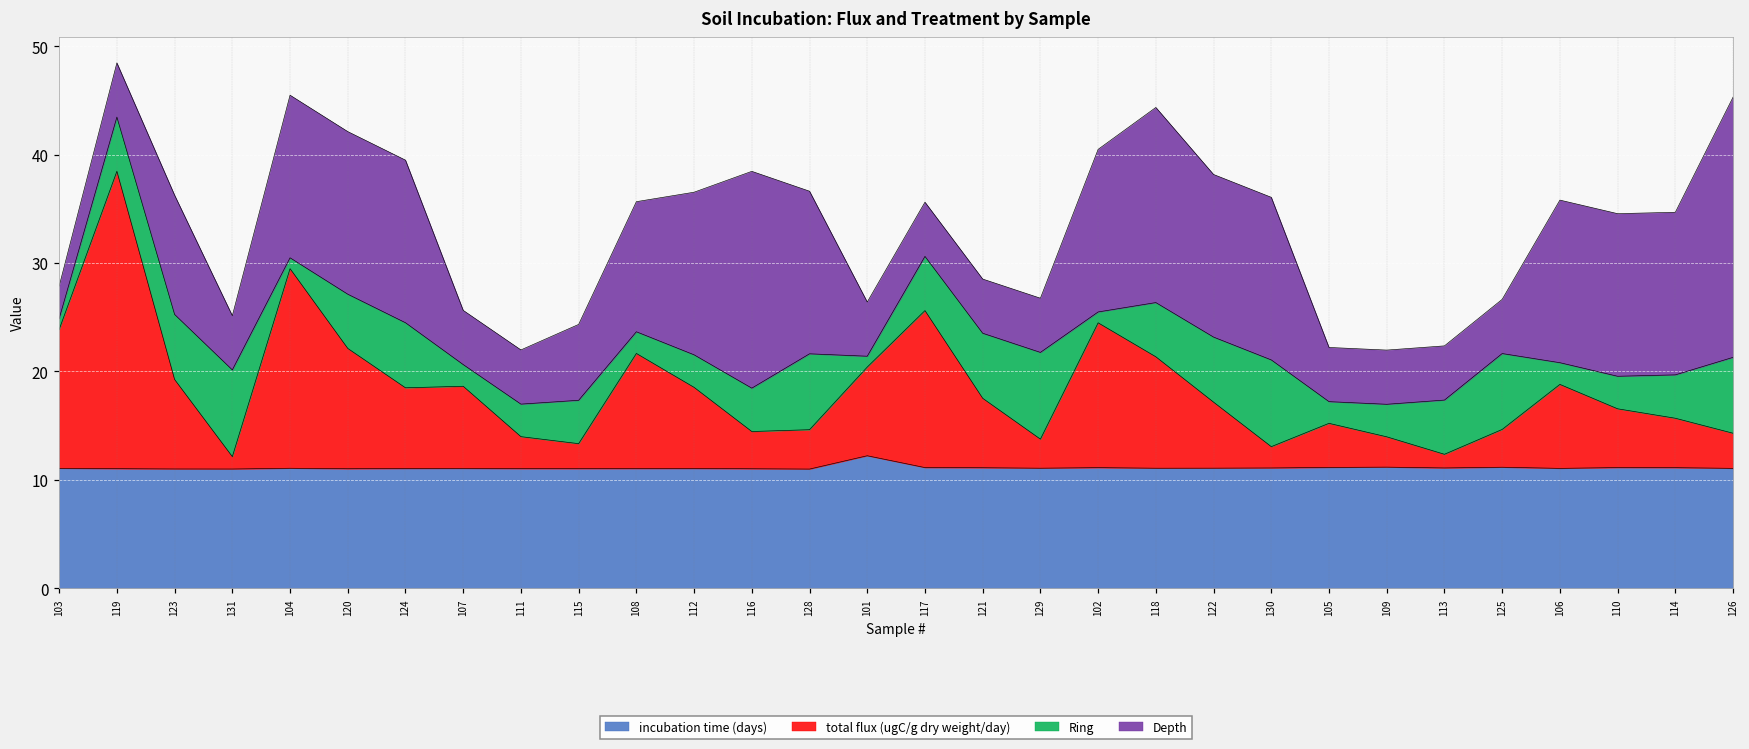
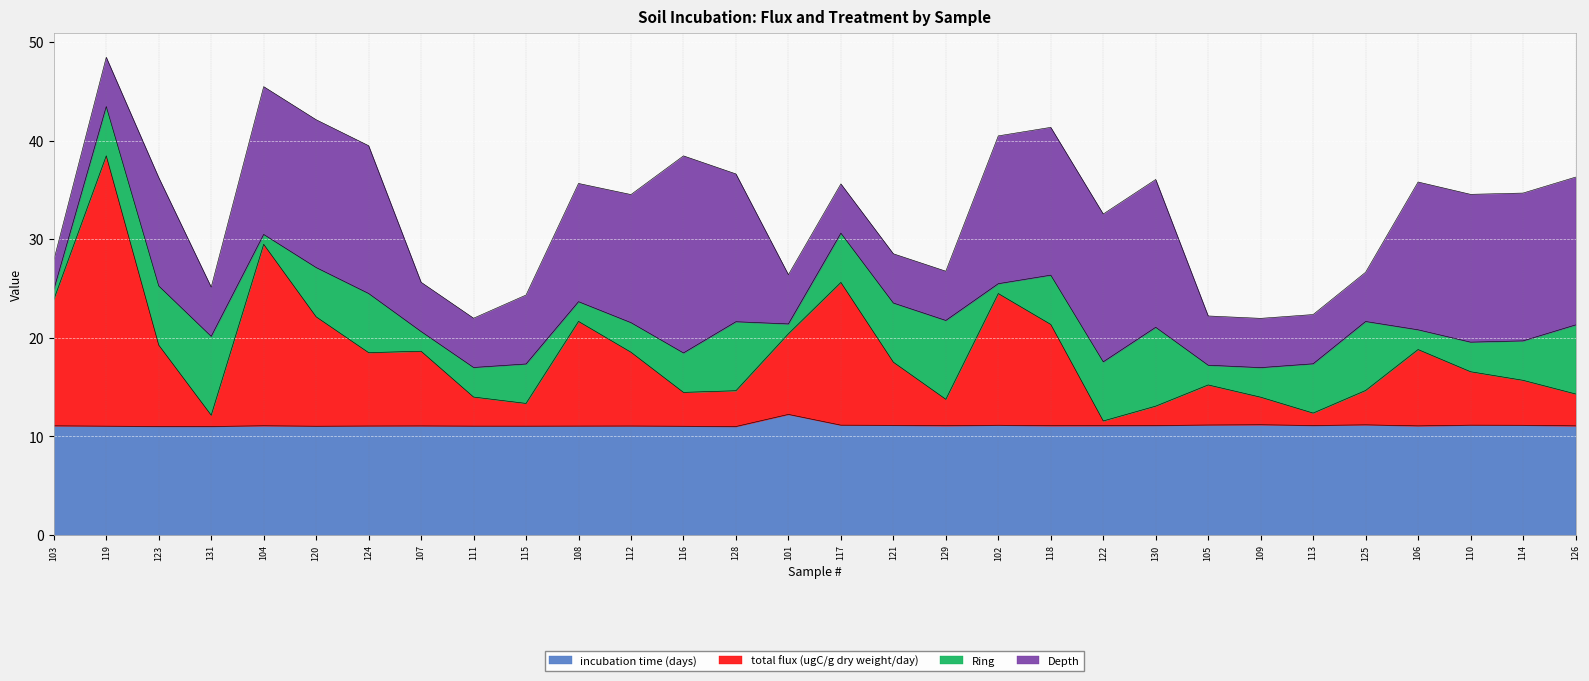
Depth, 112: 15 -> 13
Depth, 118: 18 -> 15
total flux (ugC/g dry weight/day), 122: 6 -> 0
Depth, 126: 24 -> 15
